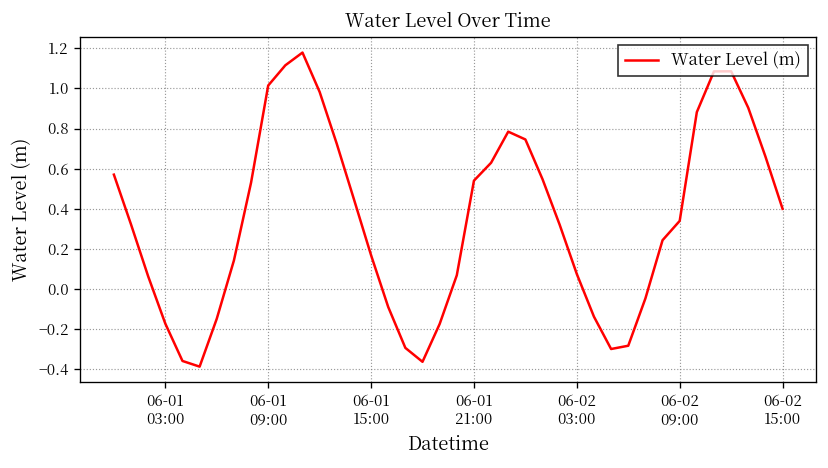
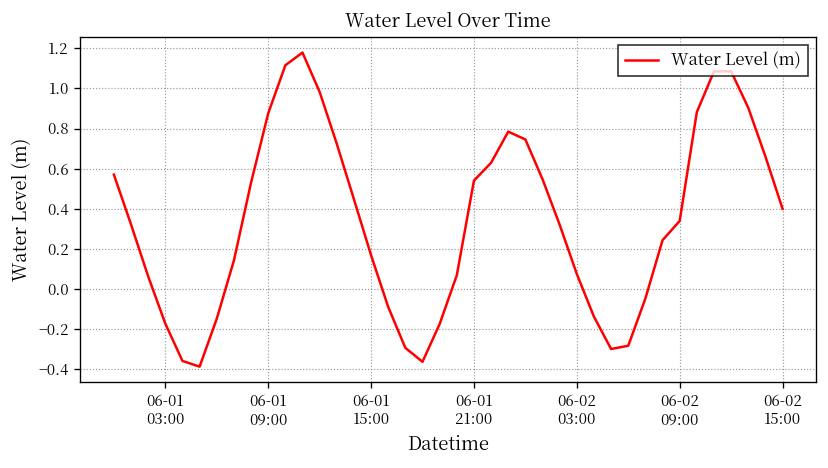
06-01 09:00: 1.01 -> 0.88
